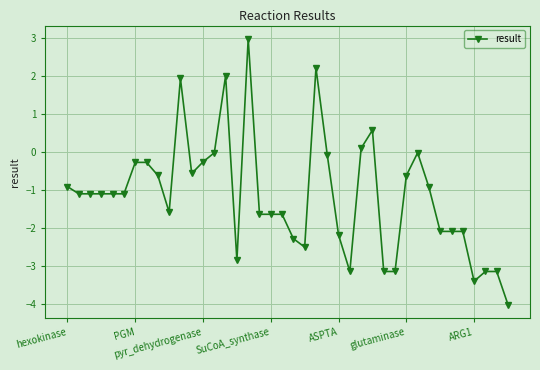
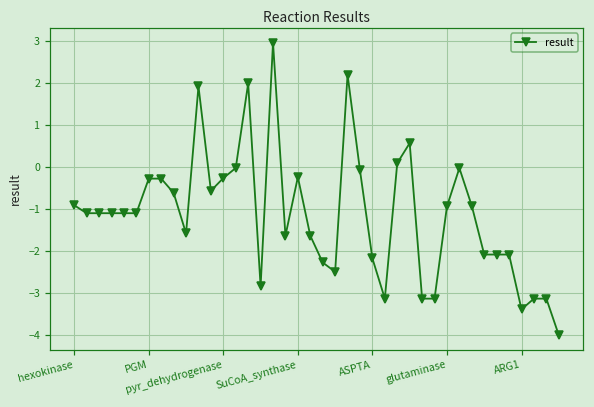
SuCoA_synthase: -1.6 -> -0.2
glutaminase: -0.6 -> -0.9
